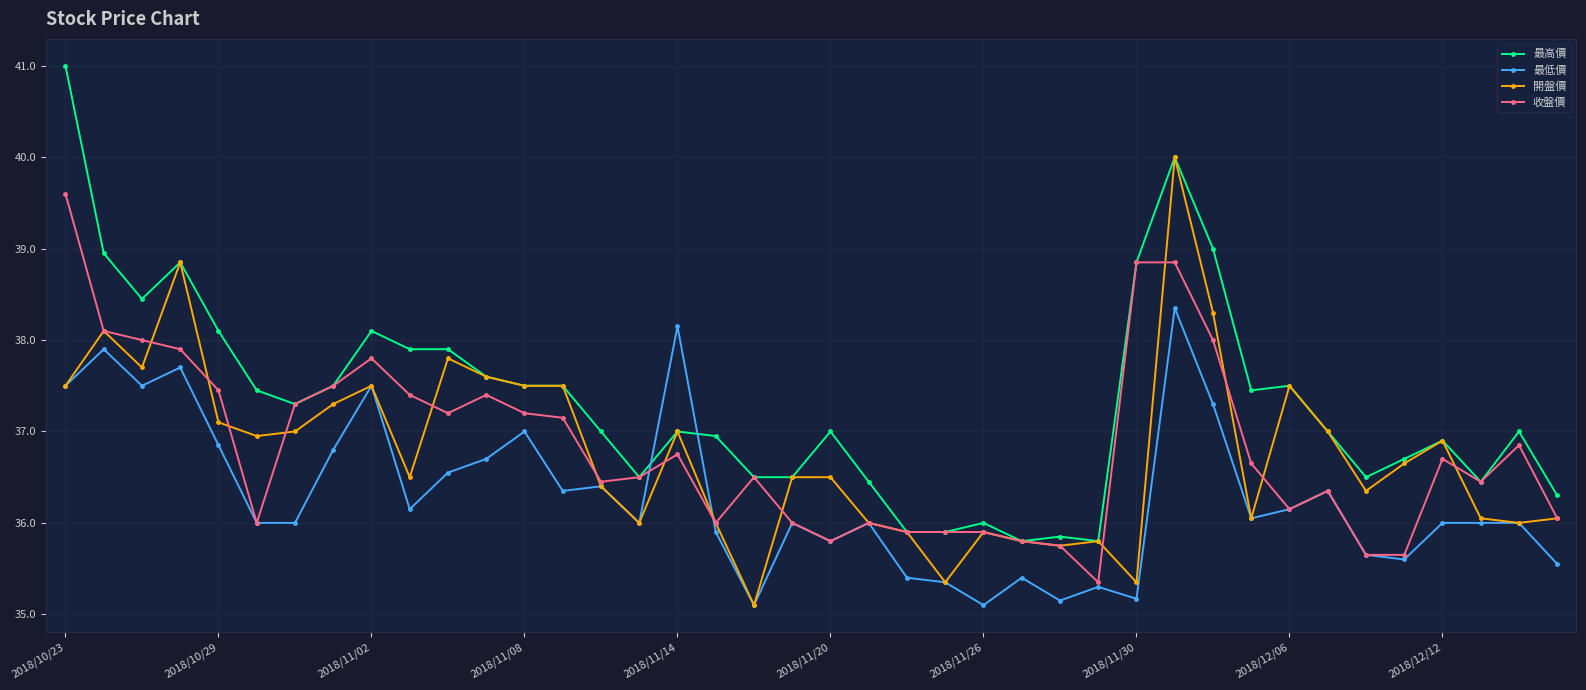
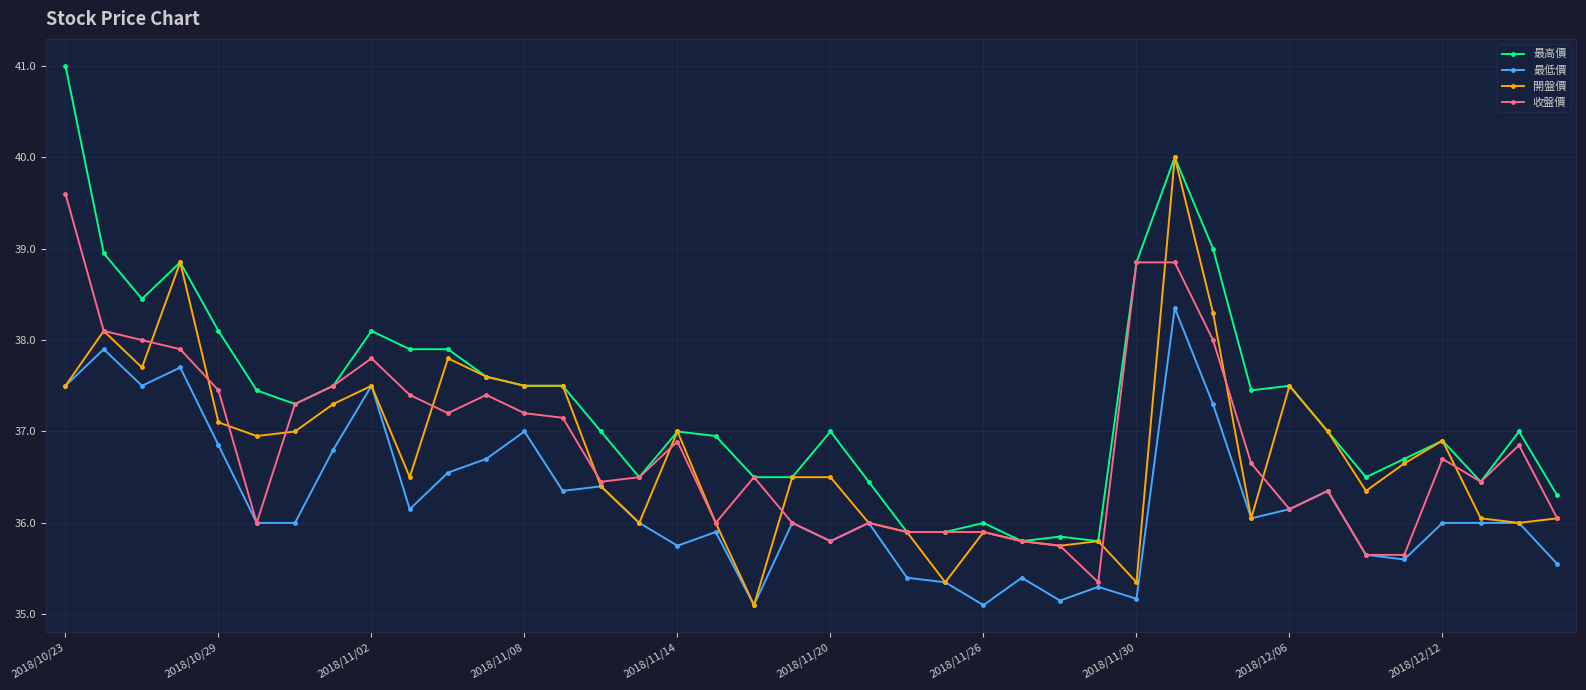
最低價, 2018/11/14: 38.2 -> 35.8
收盤價, 2018/11/14: 36.8 -> 36.9
